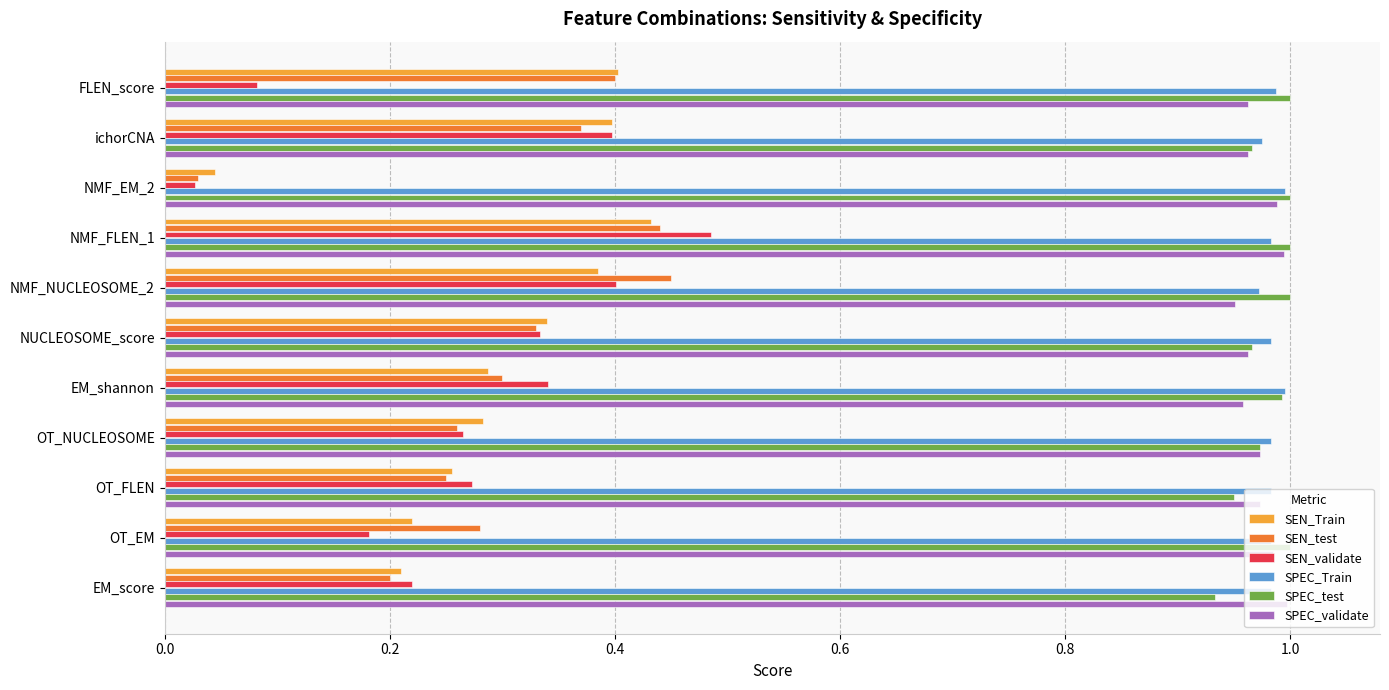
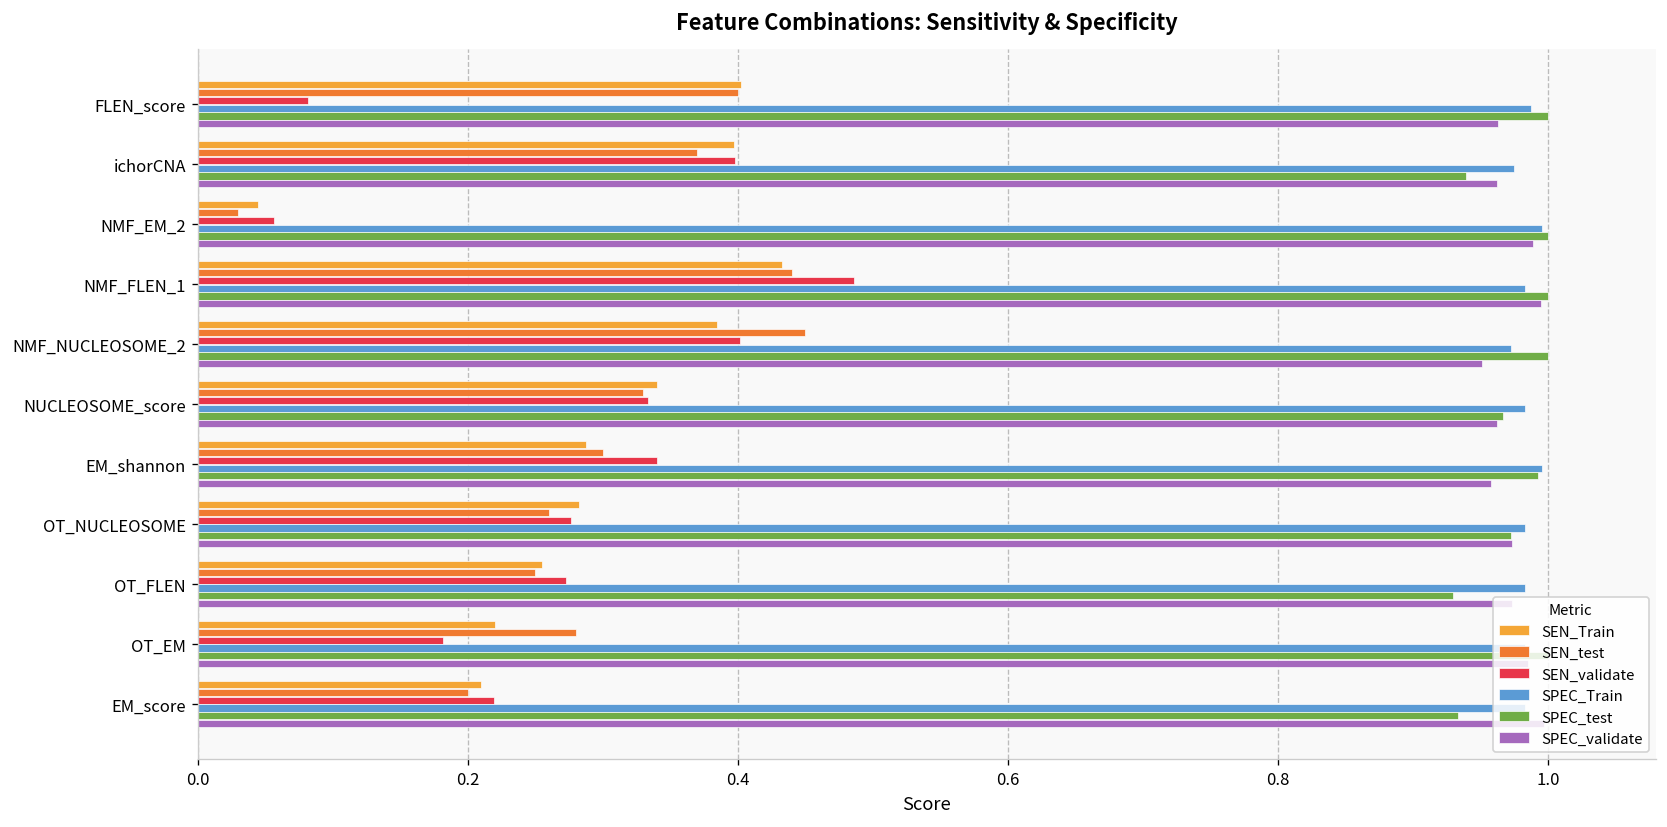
SPEC_test, ichorCNA: 0.967 -> 0.939
SEN_validate, NMF_EM_2: 0.027 -> 0.057
SEN_validate, OT_NUCLEOSOME: 0.265 -> 0.277
SPEC_test, OT_FLEN: 0.95 -> 0.93
